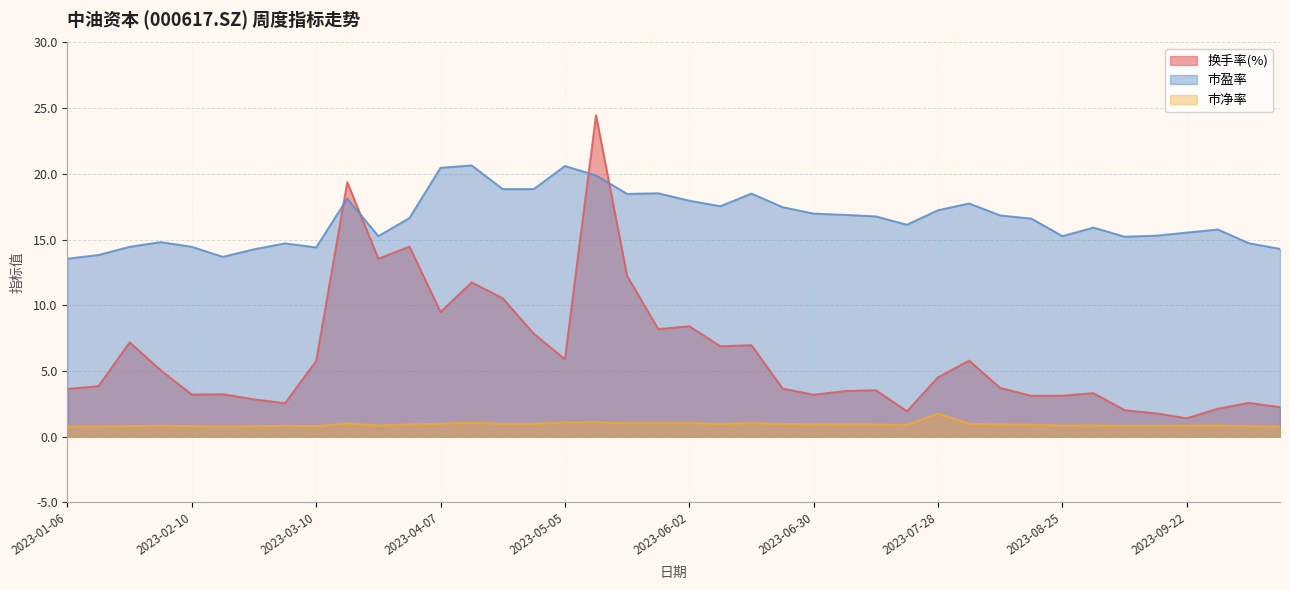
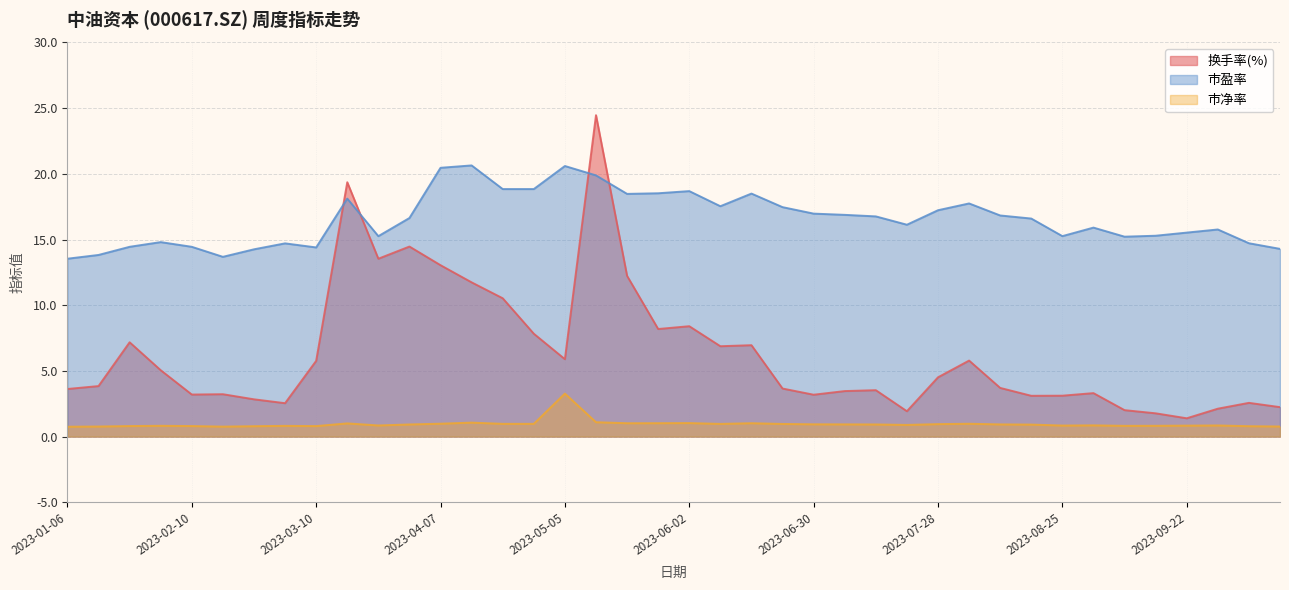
换手率(%), 2023-04-07: 9.5 -> 13.0
市净率, 2023-05-05: 1.1 -> 3.3
市盈率, 2023-06-02: 18.0 -> 18.7
市净率, 2023-07-28: 1.8 -> 0.9
